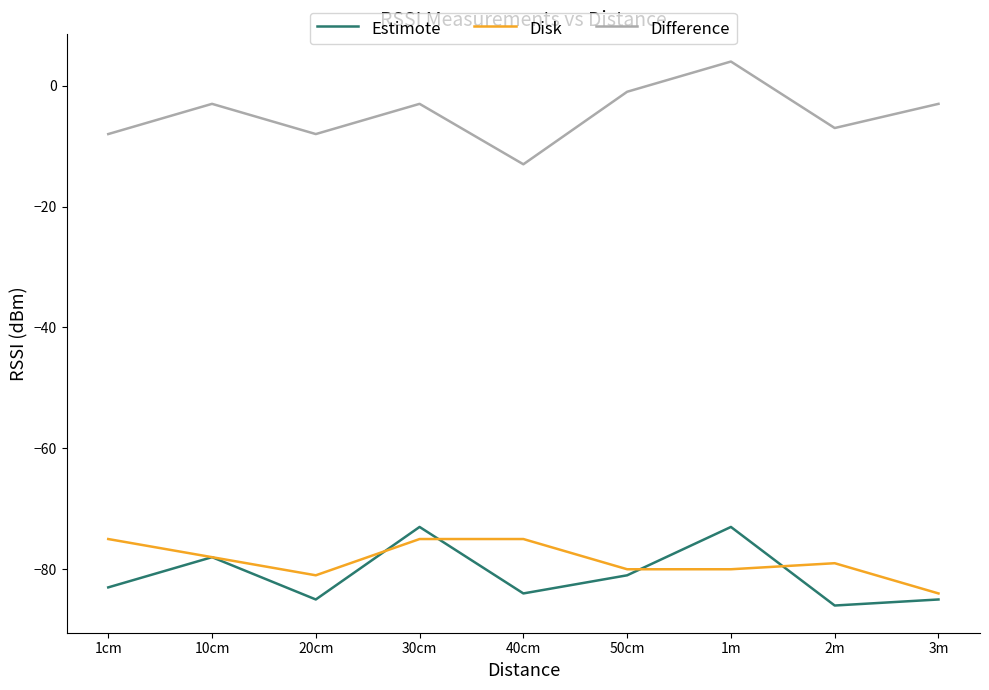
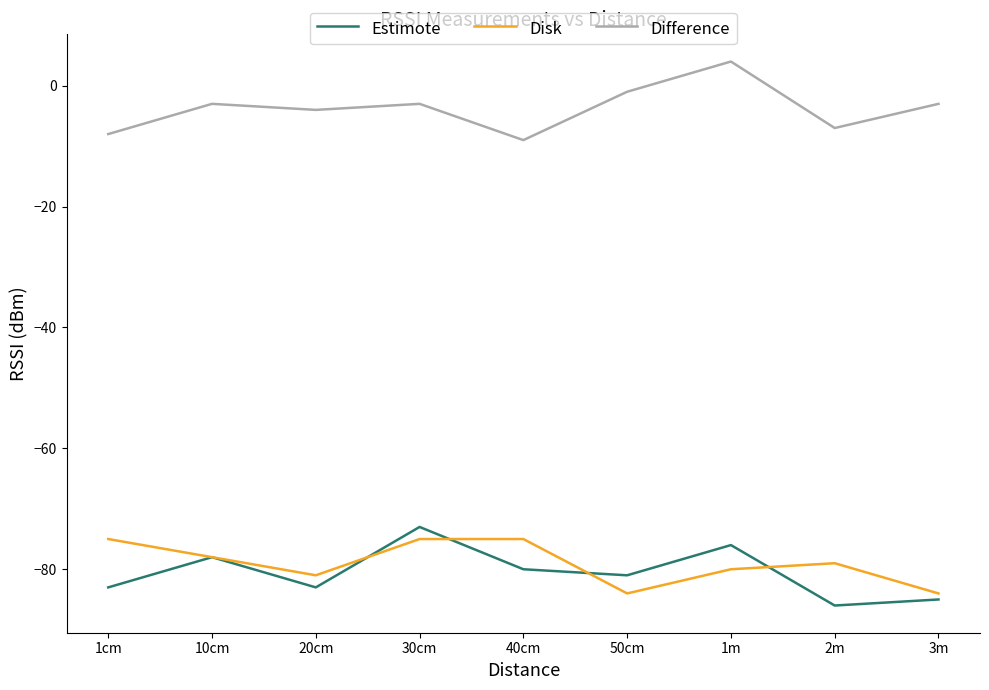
Estimote, 20cm: -85 -> -83
Difference, 20cm: -8 -> -4
Estimote, 40cm: -84 -> -80
Difference, 40cm: -13 -> -9
Disk, 50cm: -80 -> -84
Estimote, 1m: -73 -> -76
